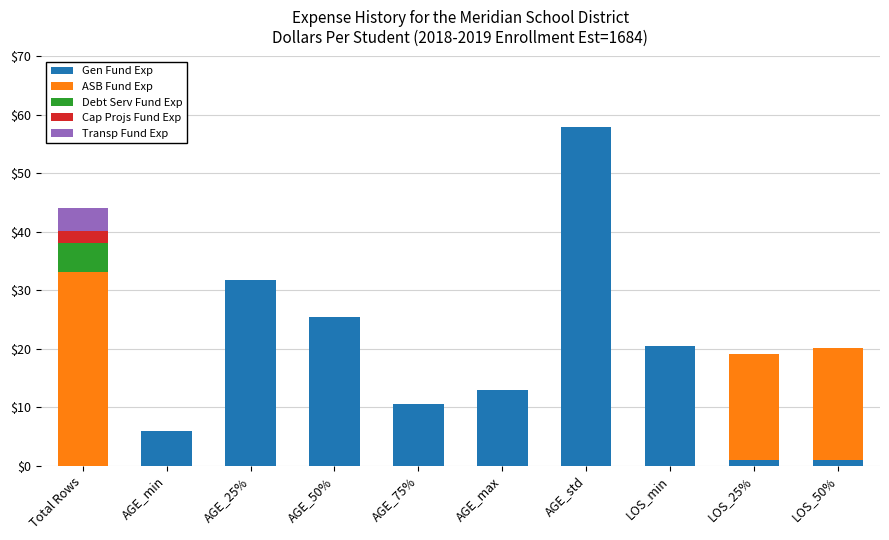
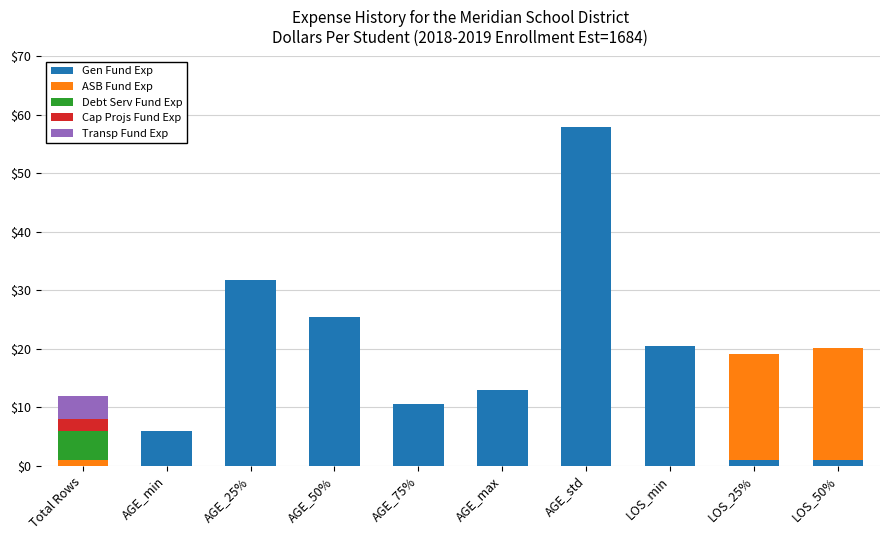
ASB Fund Exp, Total Rows: $33 -> $1
